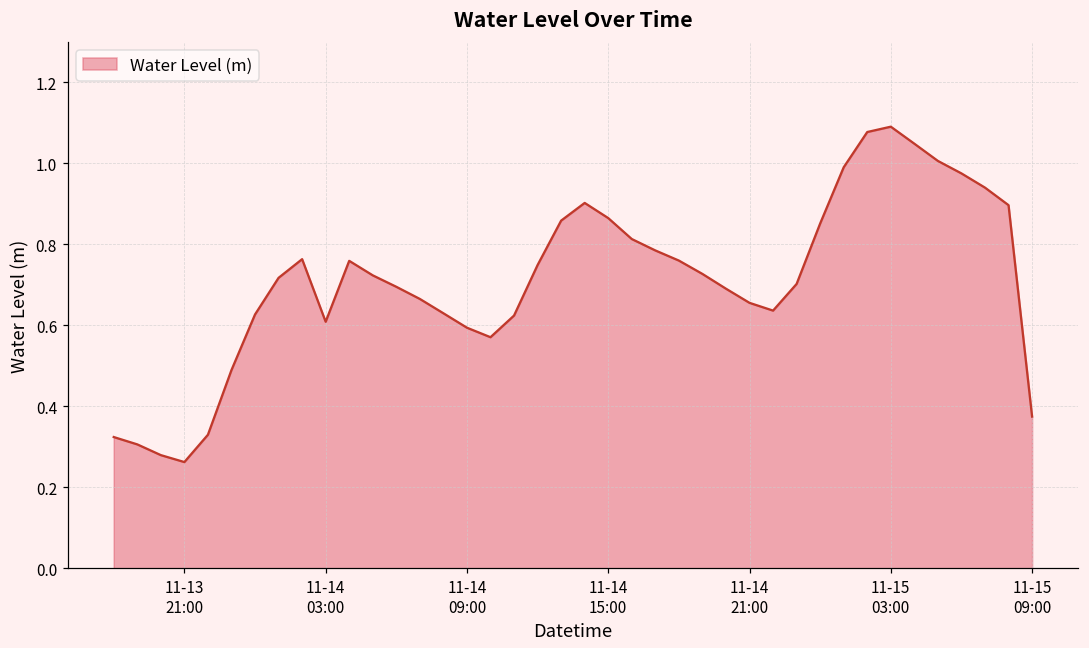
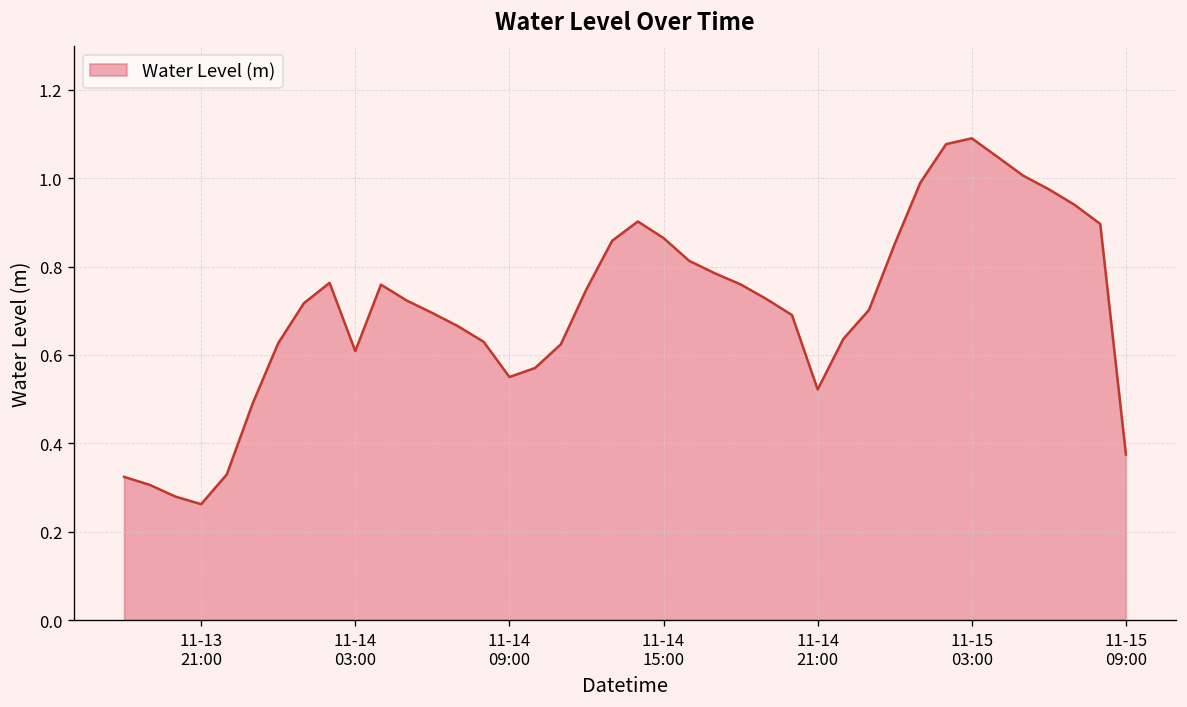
11-14 09:00: 0.59 -> 0.55
11-14 21:00: 0.66 -> 0.52
